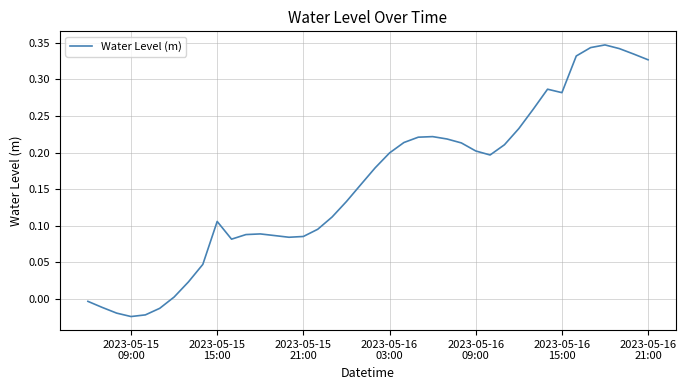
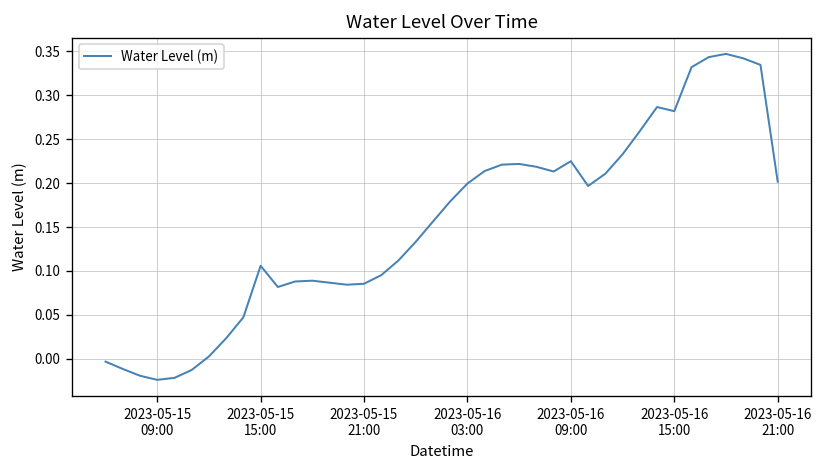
2023-05-16 09:00: 0.20 -> 0.23
2023-05-16 21:00: 0.33 -> 0.20
